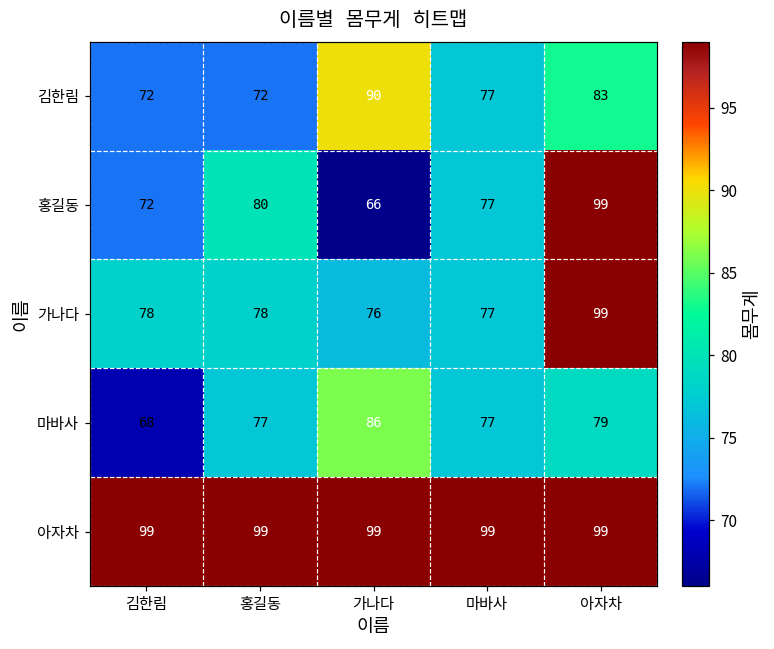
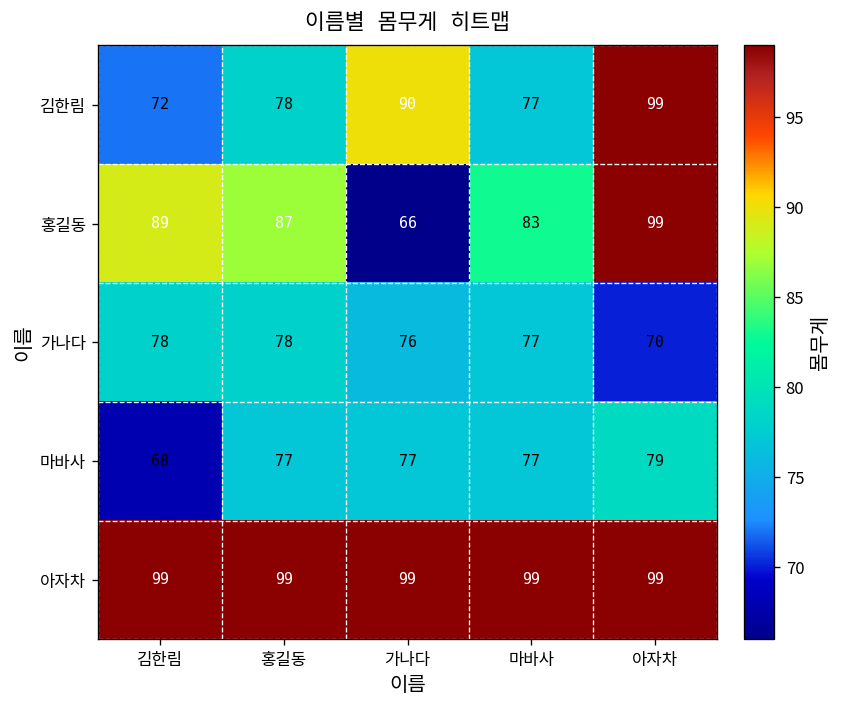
김한림, 홍길동: 72 -> 78
김한림, 아자차: 83 -> 99
홍길동, 김한림: 72 -> 89
홍길동, 홍길동: 80 -> 87
홍길동, 마바사: 77 -> 83
가나다, 아자차: 99 -> 70
마바사, 가나다: 86 -> 77
